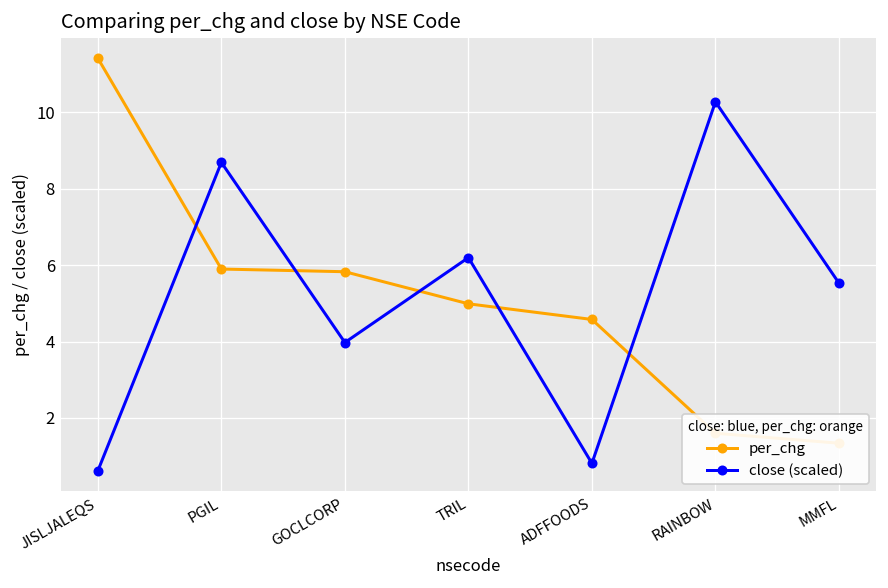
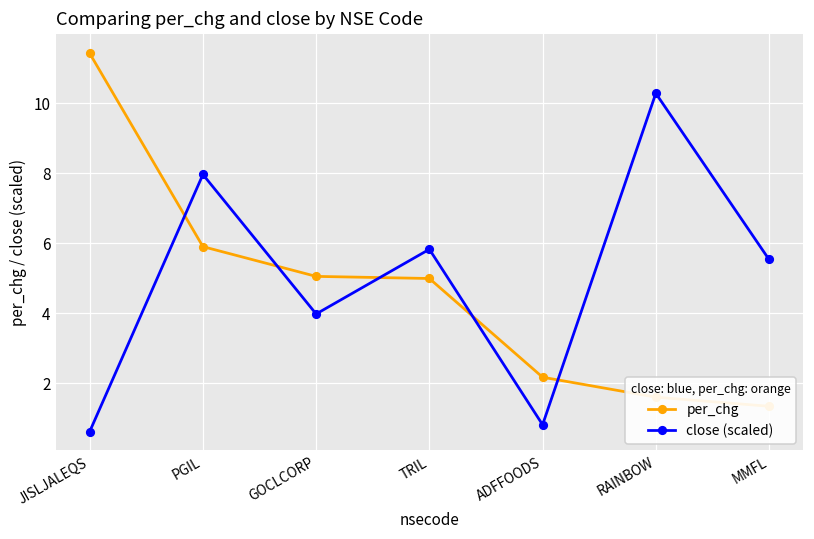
close (scaled), PGIL: 8.7 -> 8.0
per_chg, GOCLCORP: 5.8 -> 5.1
close (scaled), TRIL: 6.2 -> 5.8
per_chg, ADFFOODS: 4.6 -> 2.2
